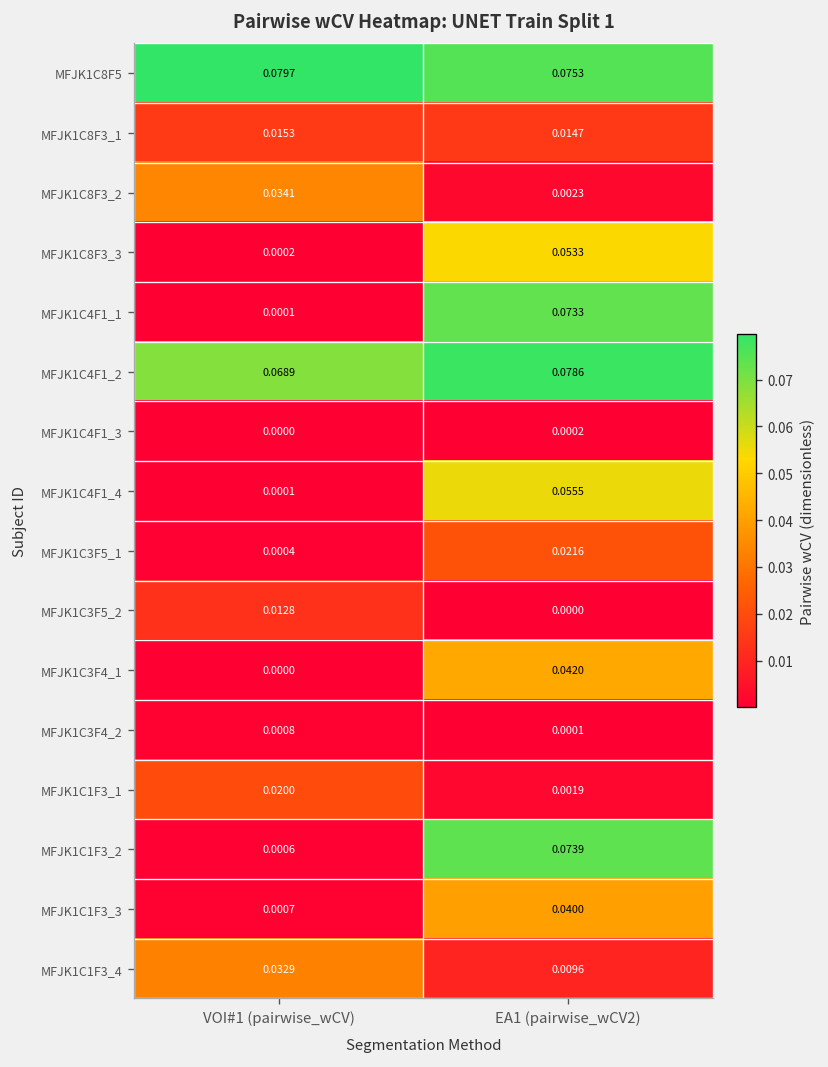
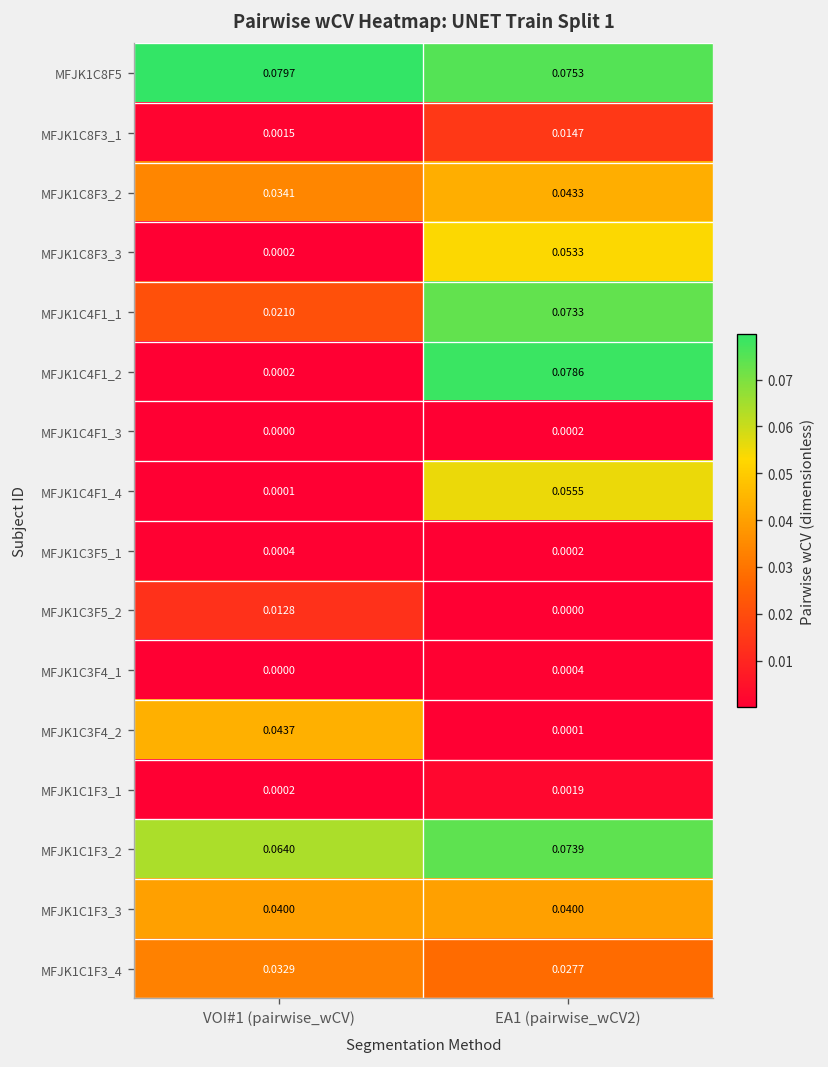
MFJK1C8F3_1, VOI#1 (pairwise_wCV): 0.0153 -> 0.0015
MFJK1C8F3_2, EA1 (pairwise_wCV2): 0.0023 -> 0.0433
MFJK1C4F1_1, VOI#1 (pairwise_wCV): 0.0001 -> 0.0210
MFJK1C4F1_2, VOI#1 (pairwise_wCV): 0.0689 -> 0.0002
MFJK1C3F5_1, EA1 (pairwise_wCV2): 0.0216 -> 0.0002
MFJK1C3F4_1, EA1 (pairwise_wCV2): 0.0420 -> 0.0004
MFJK1C3F4_2, VOI#1 (pairwise_wCV): 0.0008 -> 0.0437
MFJK1C1F3_1, VOI#1 (pairwise_wCV): 0.0200 -> 0.0002
MFJK1C1F3_2, VOI#1 (pairwise_wCV): 0.0006 -> 0.0640
MFJK1C1F3_3, VOI#1 (pairwise_wCV): 0.0007 -> 0.0400
MFJK1C1F3_4, EA1 (pairwise_wCV2): 0.0096 -> 0.0277
